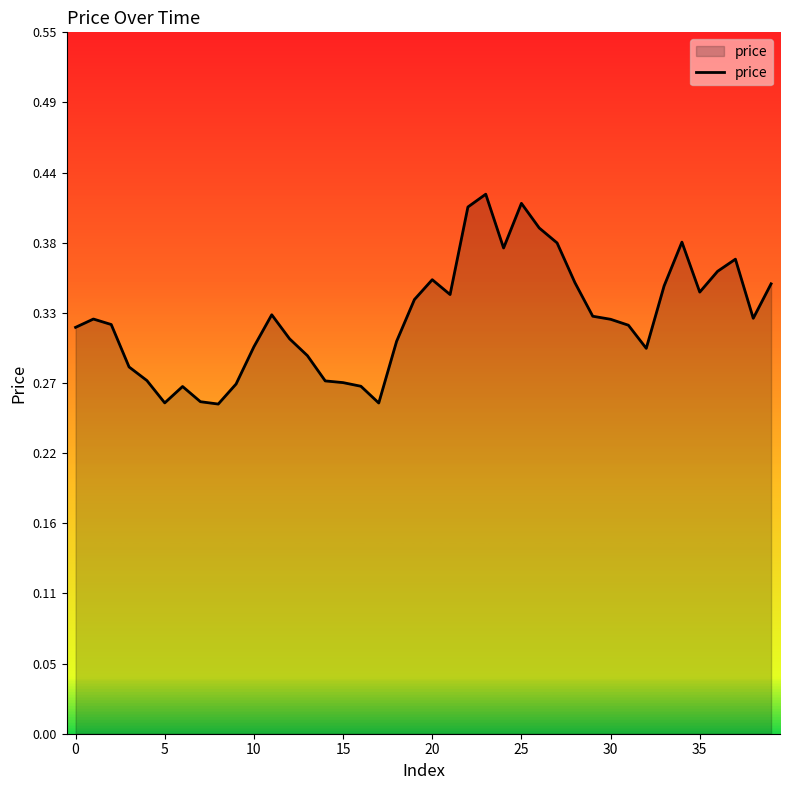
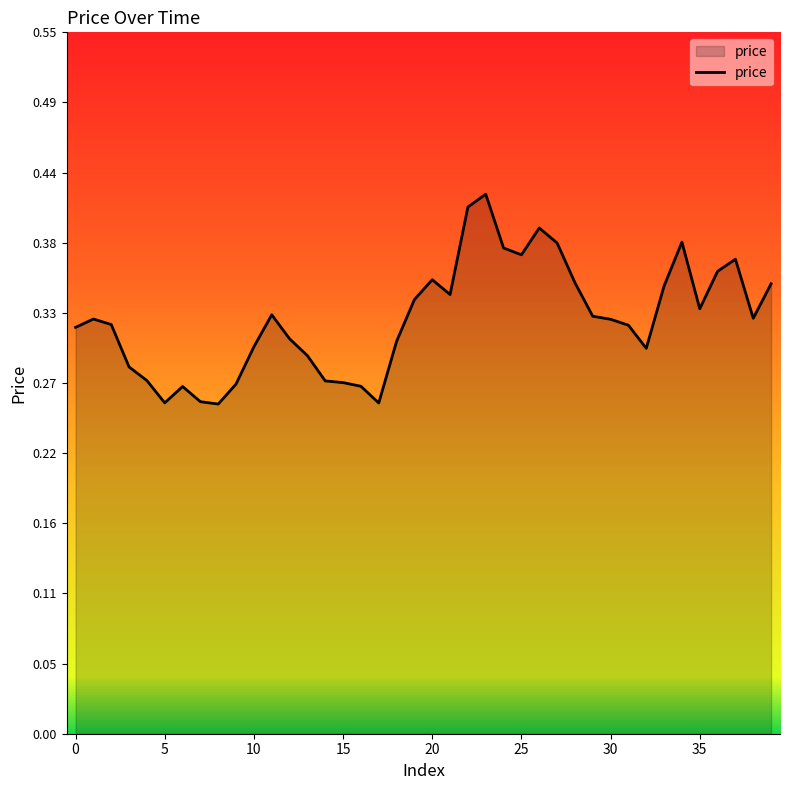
25: 0.413 -> 0.373
35: 0.344 -> 0.331
